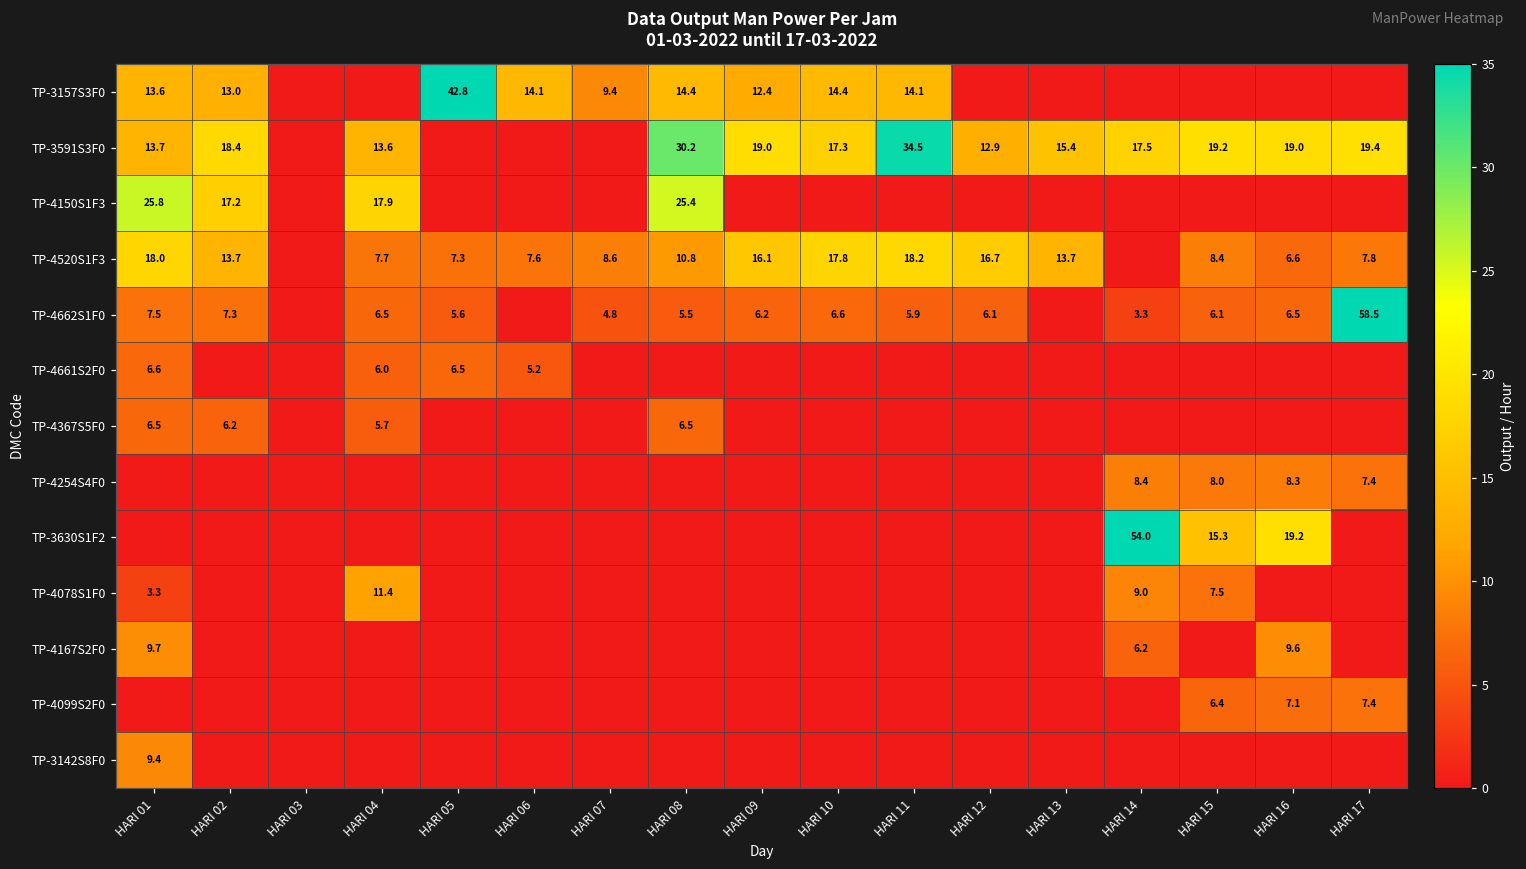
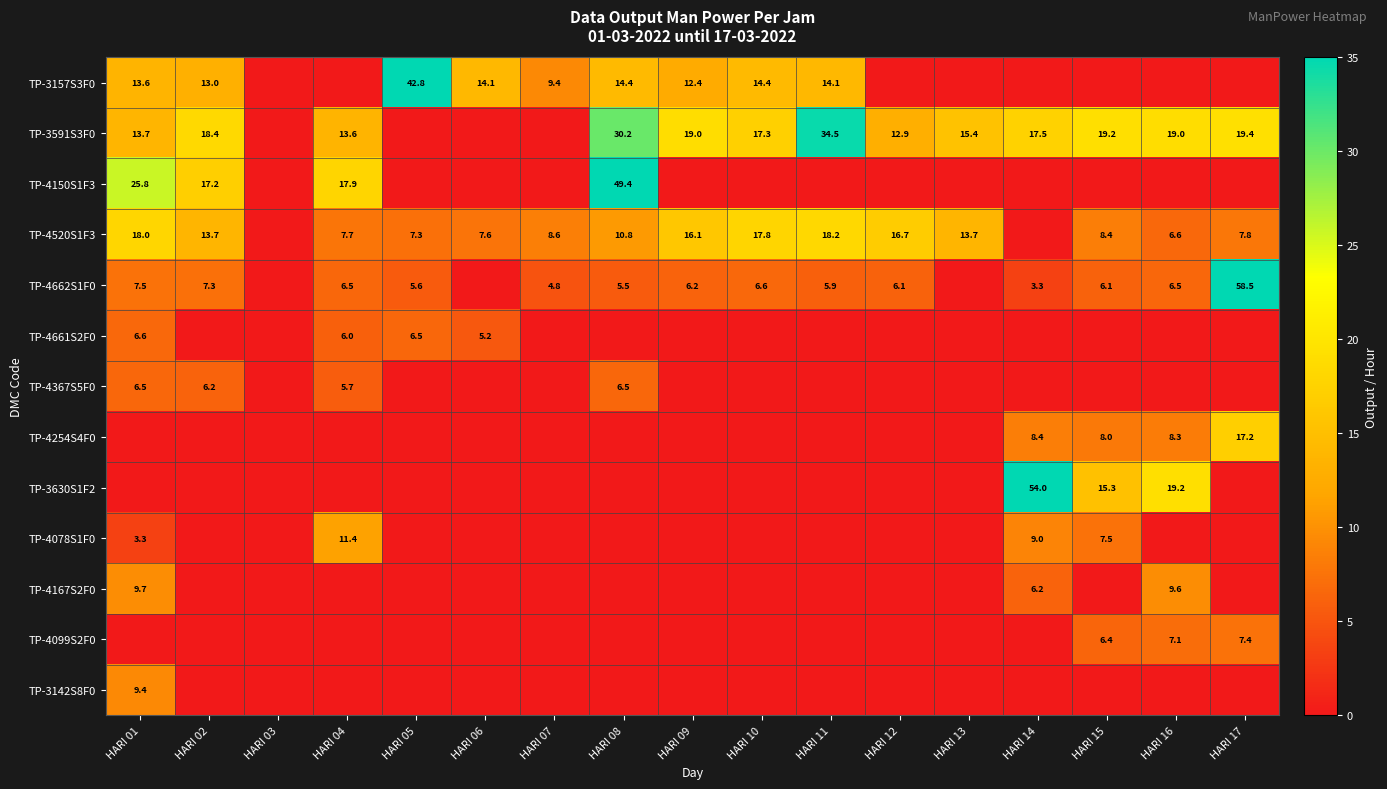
TP-4150S1F3, HARI 08: 25.4 -> 49.4
TP-4254S4F0, HARI 17: 7.4 -> 17.2
